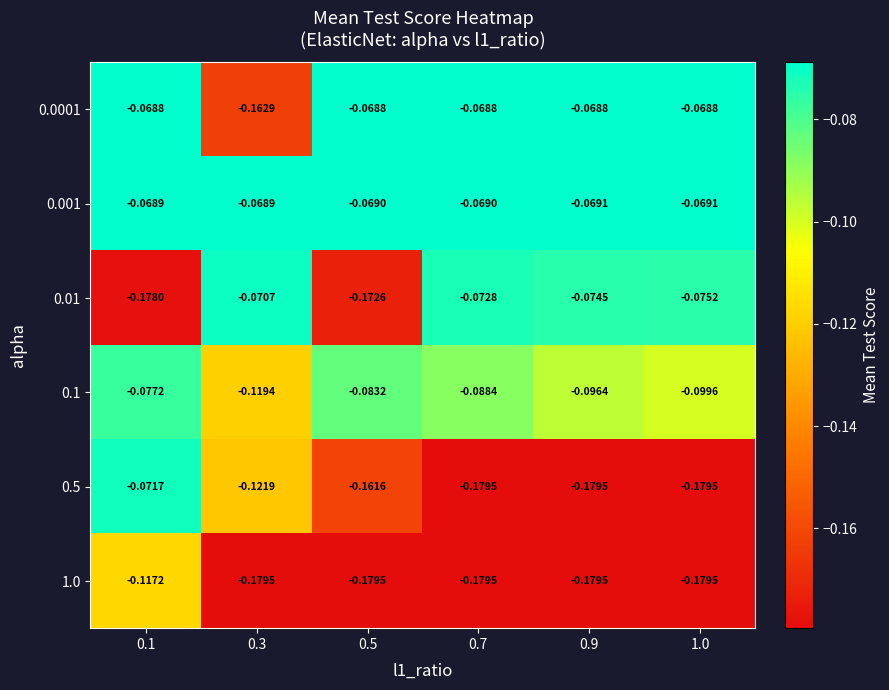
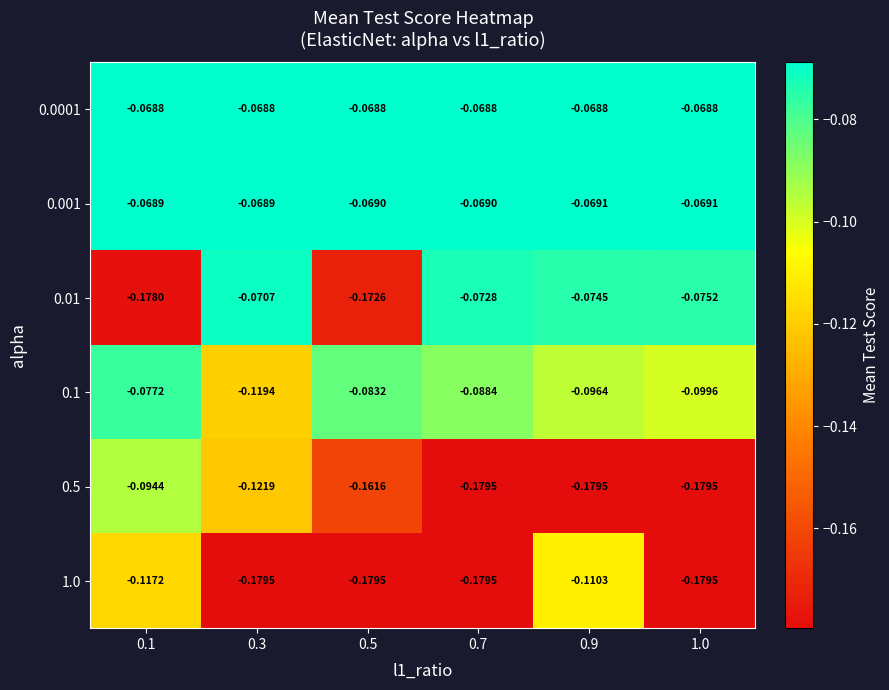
0.0001, 0.3: -0.1629 -> -0.0688
0.5, 0.1: -0.0717 -> -0.0944
1.0, 0.9: -0.1795 -> -0.1103
